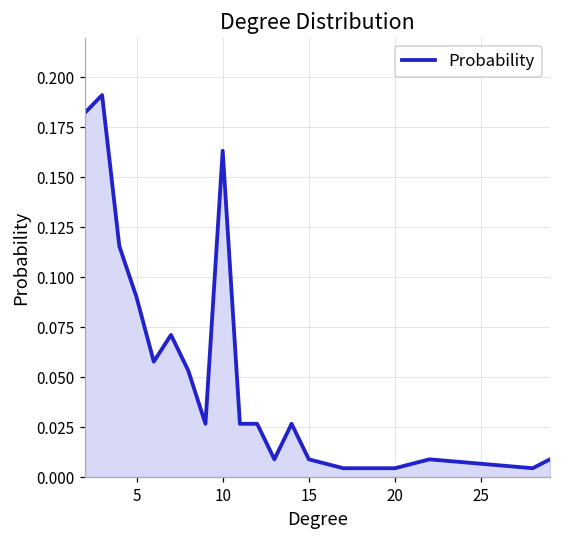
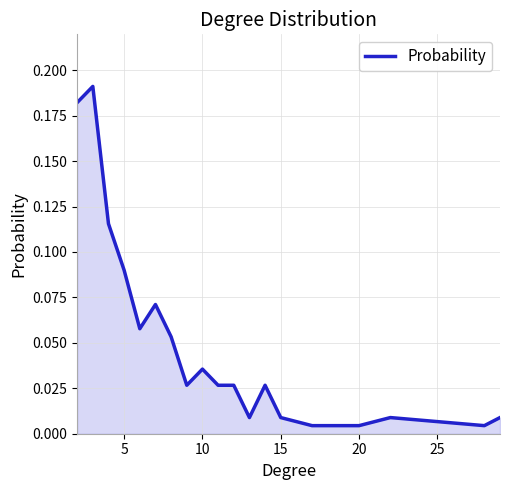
10: 0.163 -> 0.036
